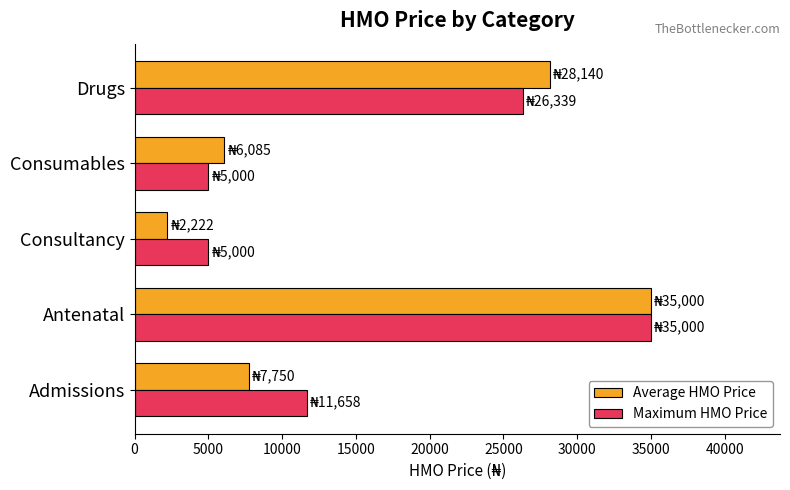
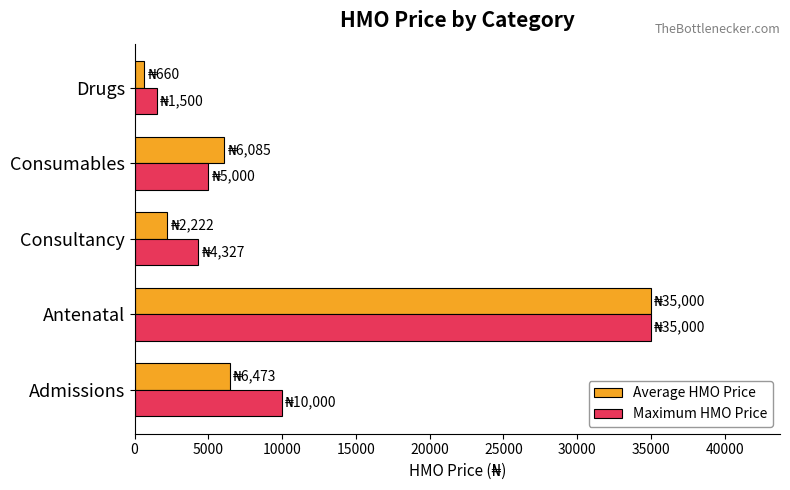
Average HMO Price, Drugs: 28,140 -> 660
Maximum HMO Price, Drugs: 26,339 -> 1,500
Maximum HMO Price, Consultancy: 5,000 -> 4,327
Average HMO Price, Admissions: 7,750 -> 6,473
Maximum HMO Price, Admissions: 11,658 -> 10,000
